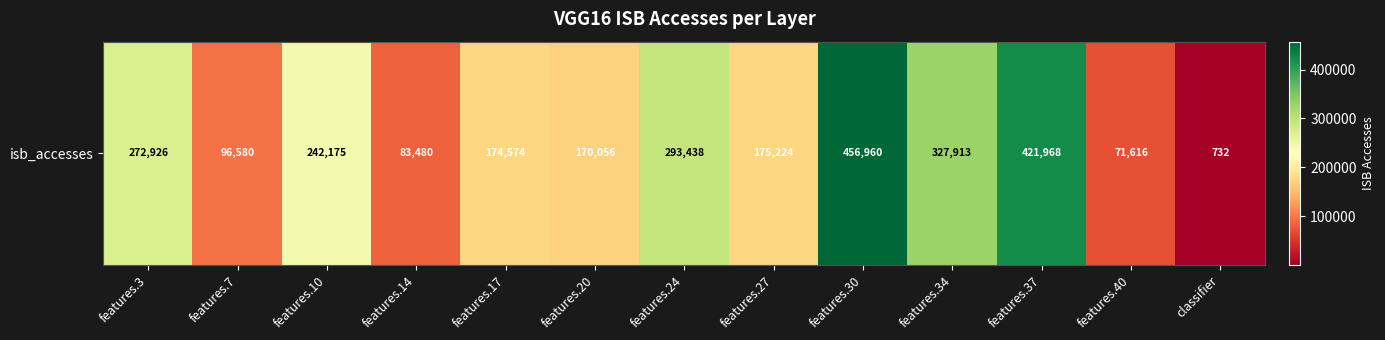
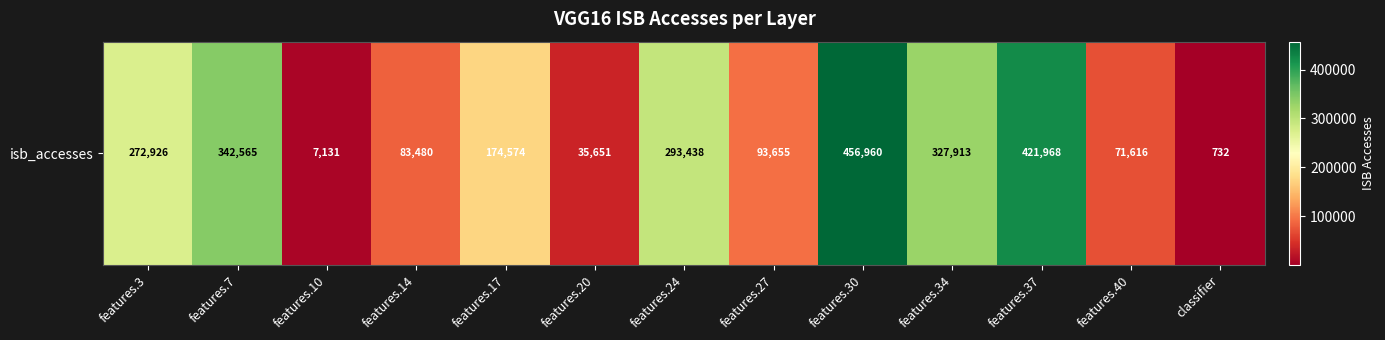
isb_accesses, features.7: 96,580 -> 342,565
isb_accesses, features.10: 242,175 -> 7,131
isb_accesses, features.20: 170,056 -> 35,651
isb_accesses, features.27: 175,224 -> 93,655
